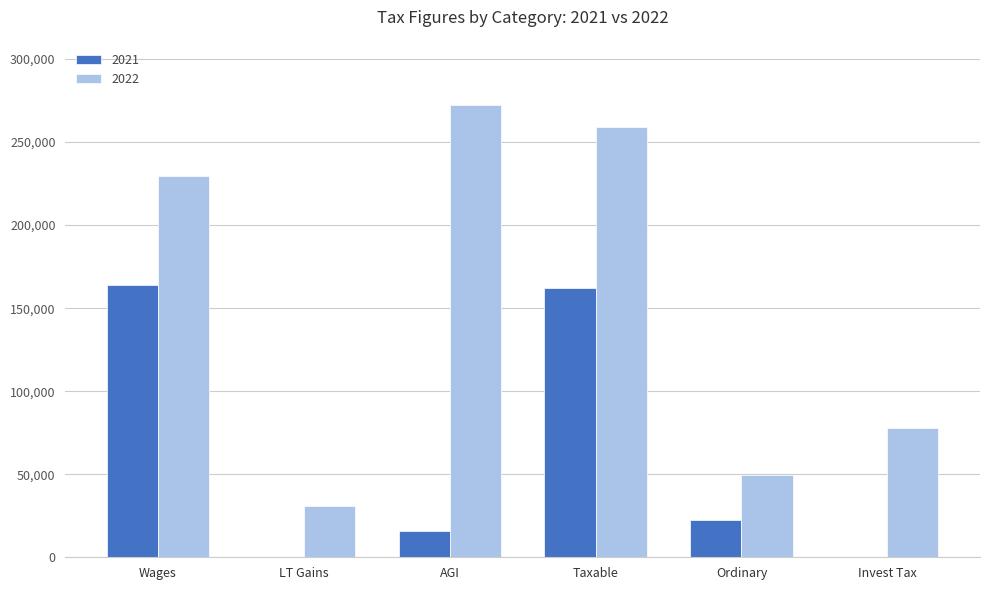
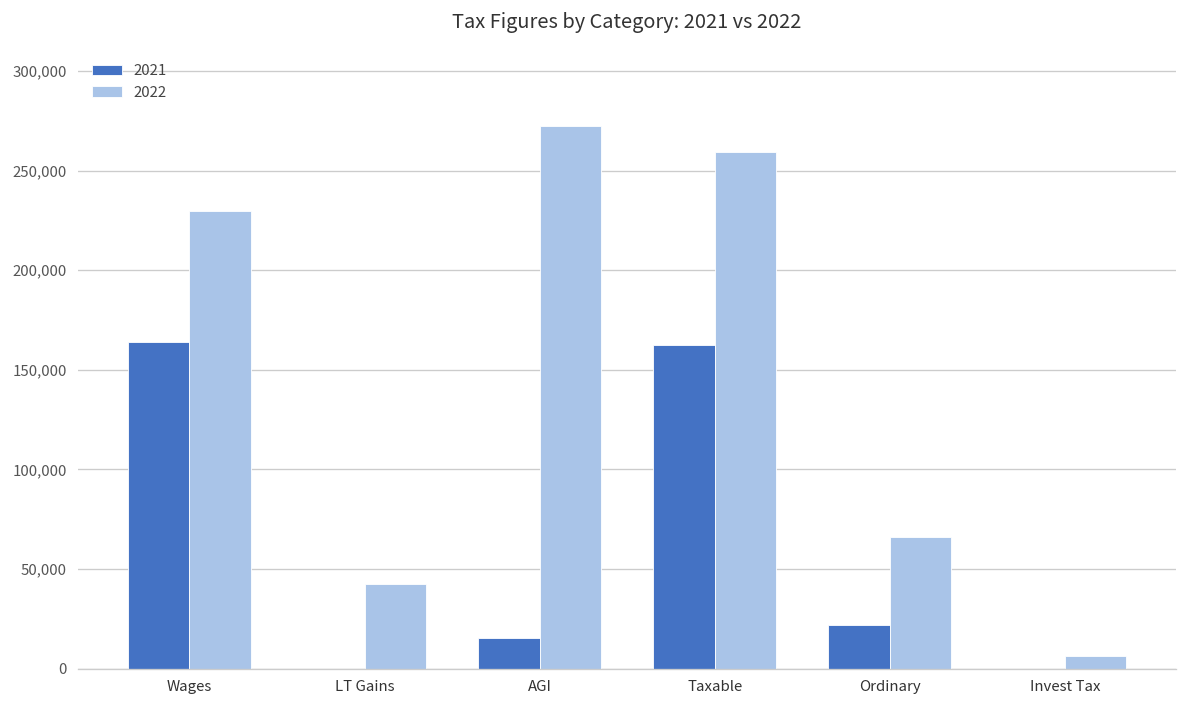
2022, LT Gains: 31,000 -> 43,000
2022, Ordinary: 50,000 -> 66,000
2022, Invest Tax: 78,000 -> 6,000
